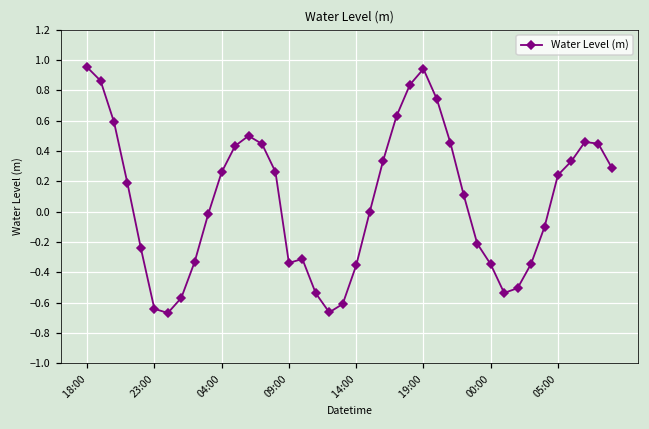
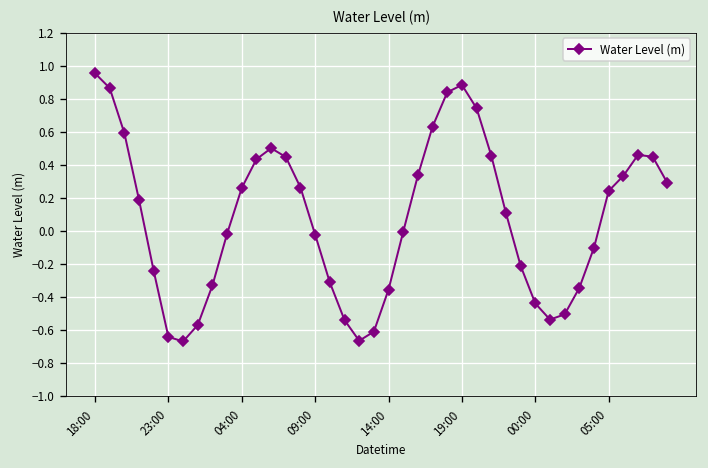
09:00: -0.34 -> -0.02
19:00: 0.94 -> 0.88
00:00: -0.35 -> -0.44
